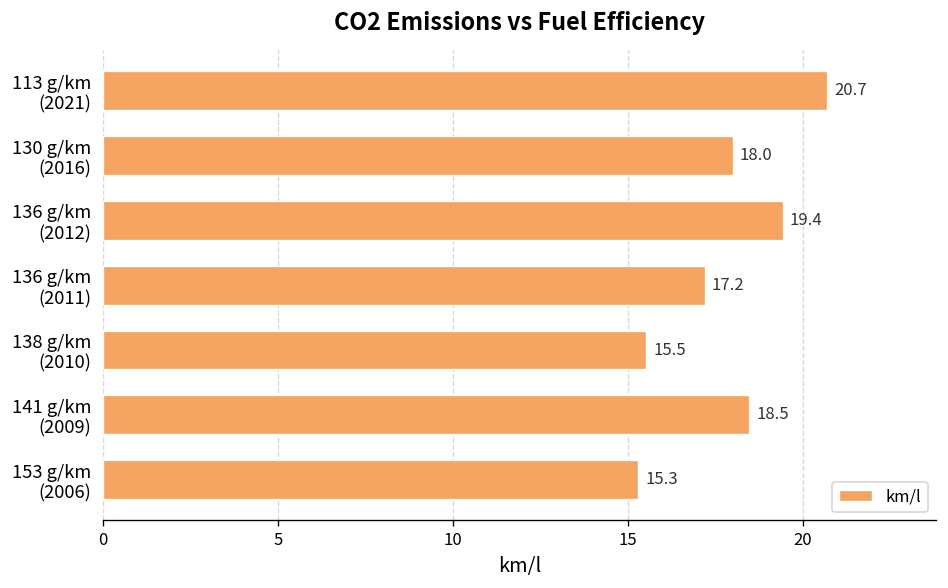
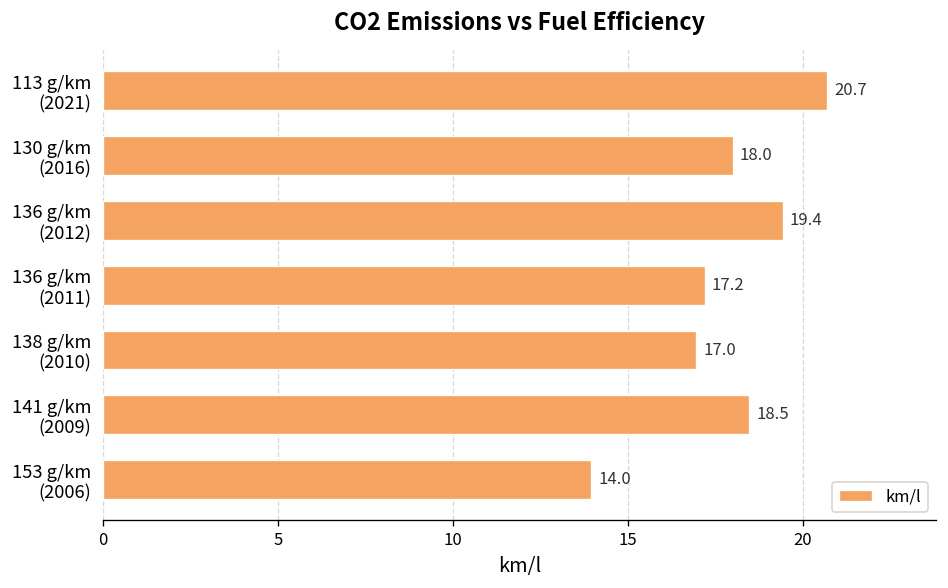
138 g/km (2010): 15.5 -> 17.0
153 g/km (2006): 15.3 -> 14.0
